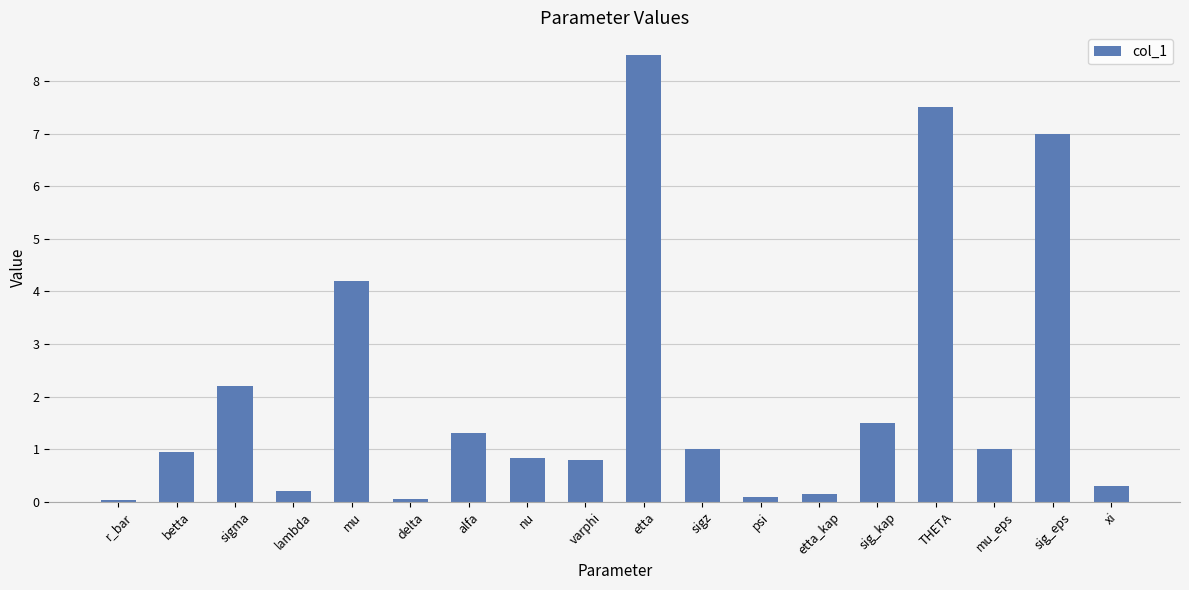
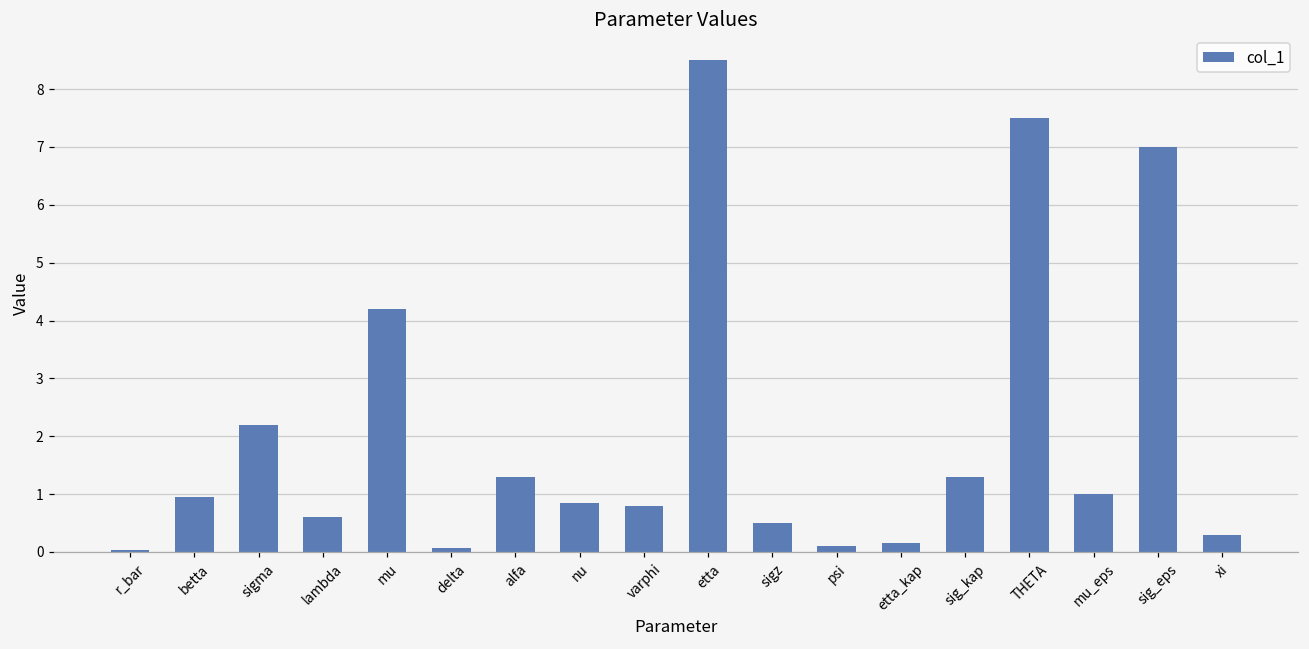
lambda: 0.2 -> 0.6
sigz: 1.0 -> 0.5
sig_kap: 1.5 -> 1.3
